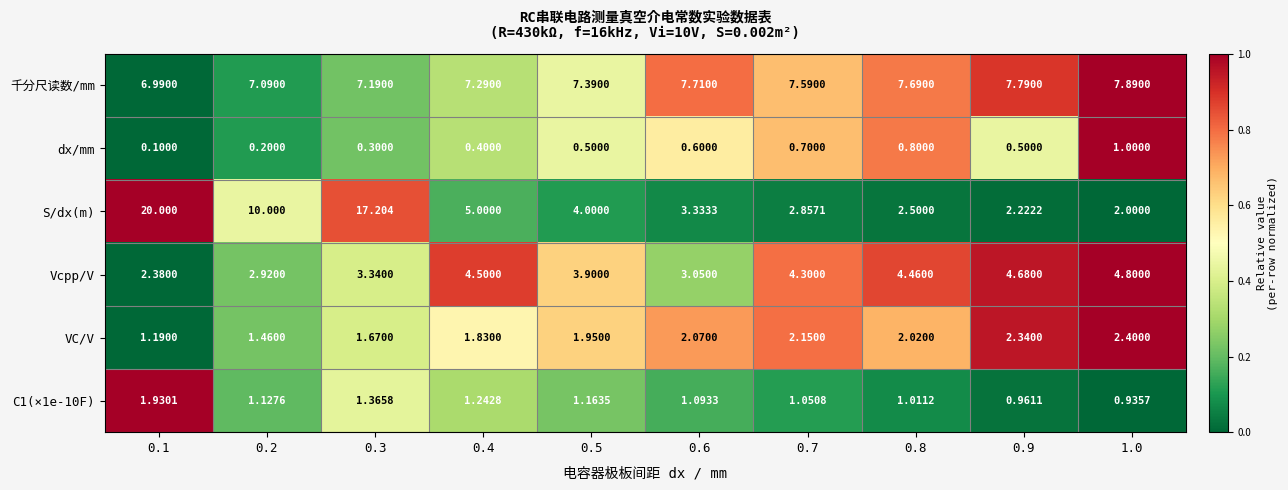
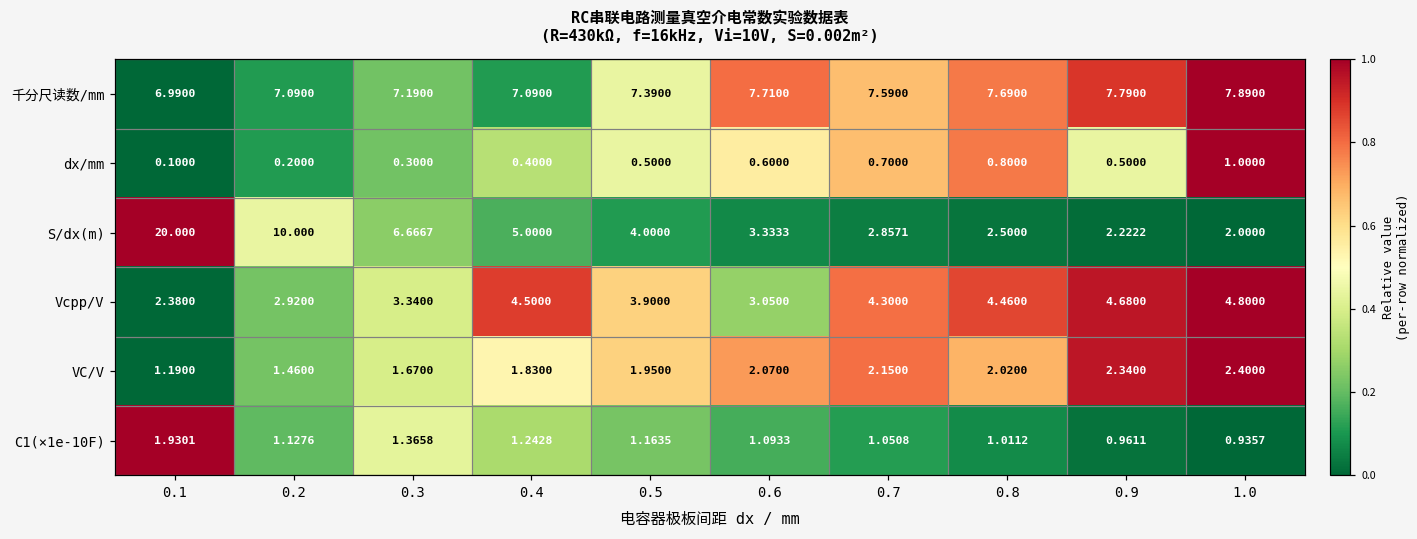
千分尺读数/mm, 0.4: 7.2900 -> 7.0900
S/dx(m), 0.3: 17.204 -> 6.6667
